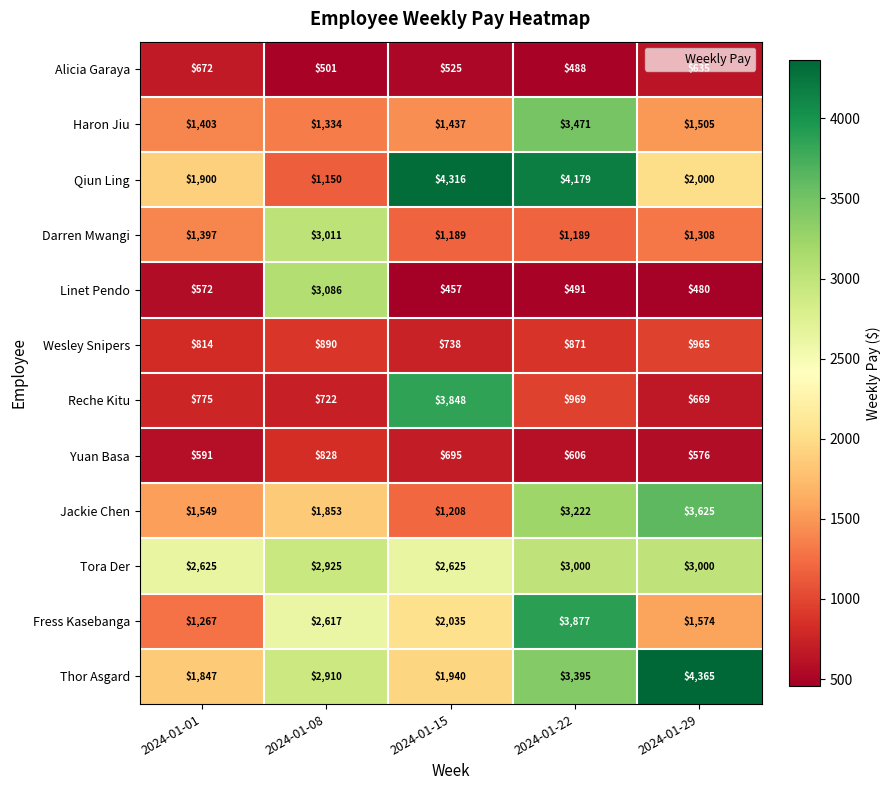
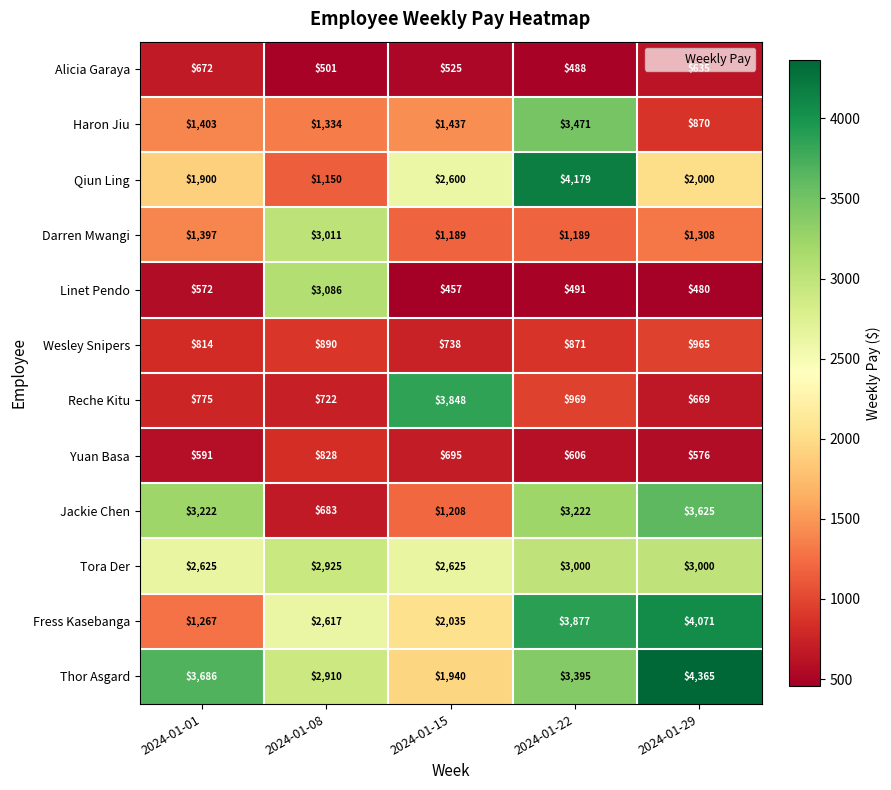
Haron Jiu, 2024-01-29: $1,505 -> $870
Qiun Ling, 2024-01-15: $4,316 -> $2,600
Jackie Chen, 2024-01-01: $1,549 -> $3,222
Jackie Chen, 2024-01-08: $1,853 -> $683
Fress Kasebanga, 2024-01-29: $1,574 -> $4,071
Thor Asgard, 2024-01-01: $1,847 -> $3,686
